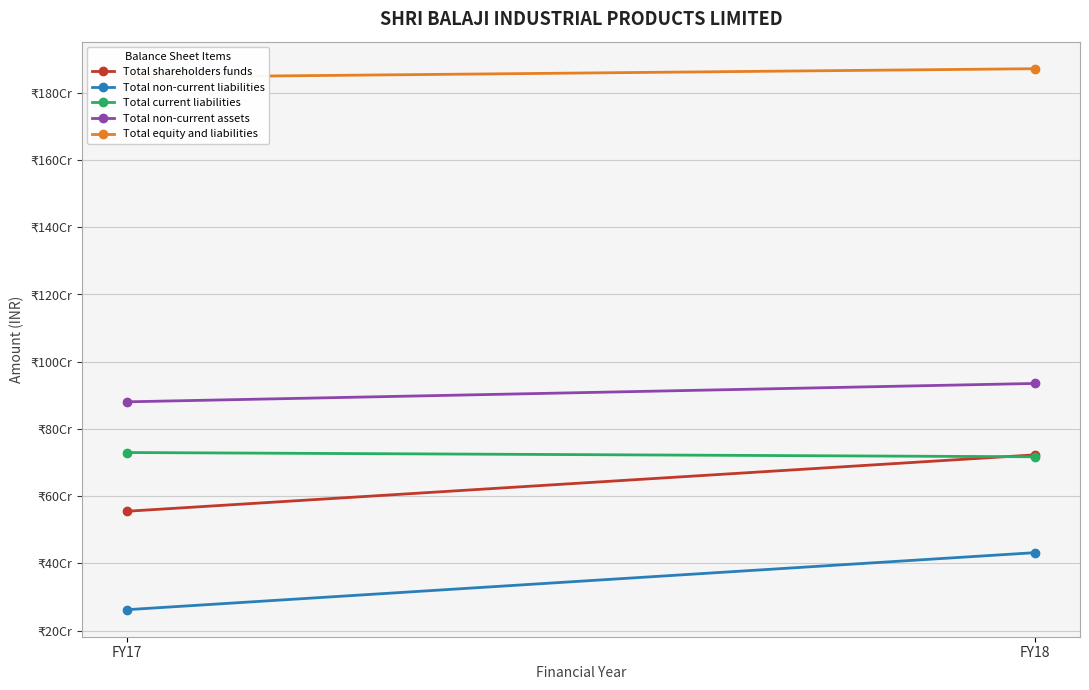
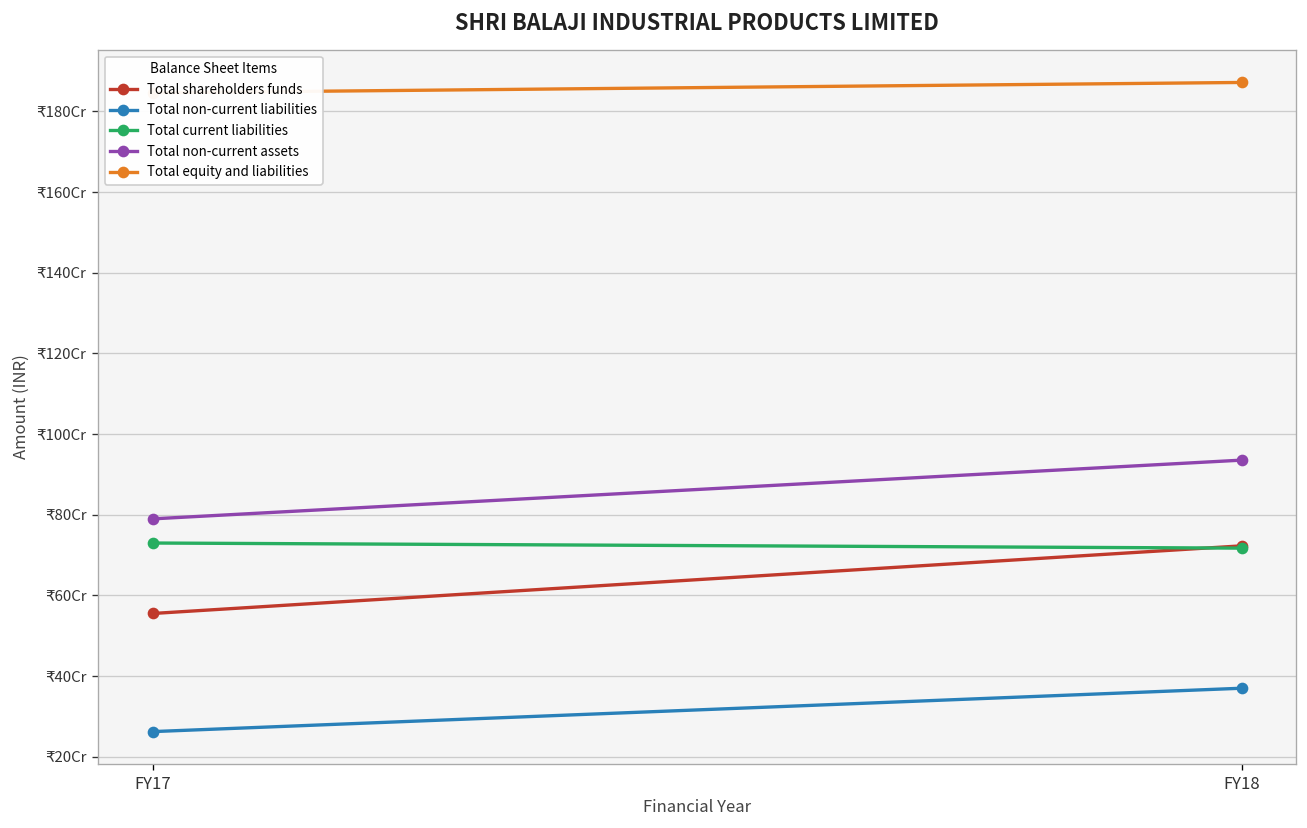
Total non-current assets, FY17: ₹88Cr -> ₹79Cr
Total non-current liabilities, FY18: ₹43Cr -> ₹37Cr
